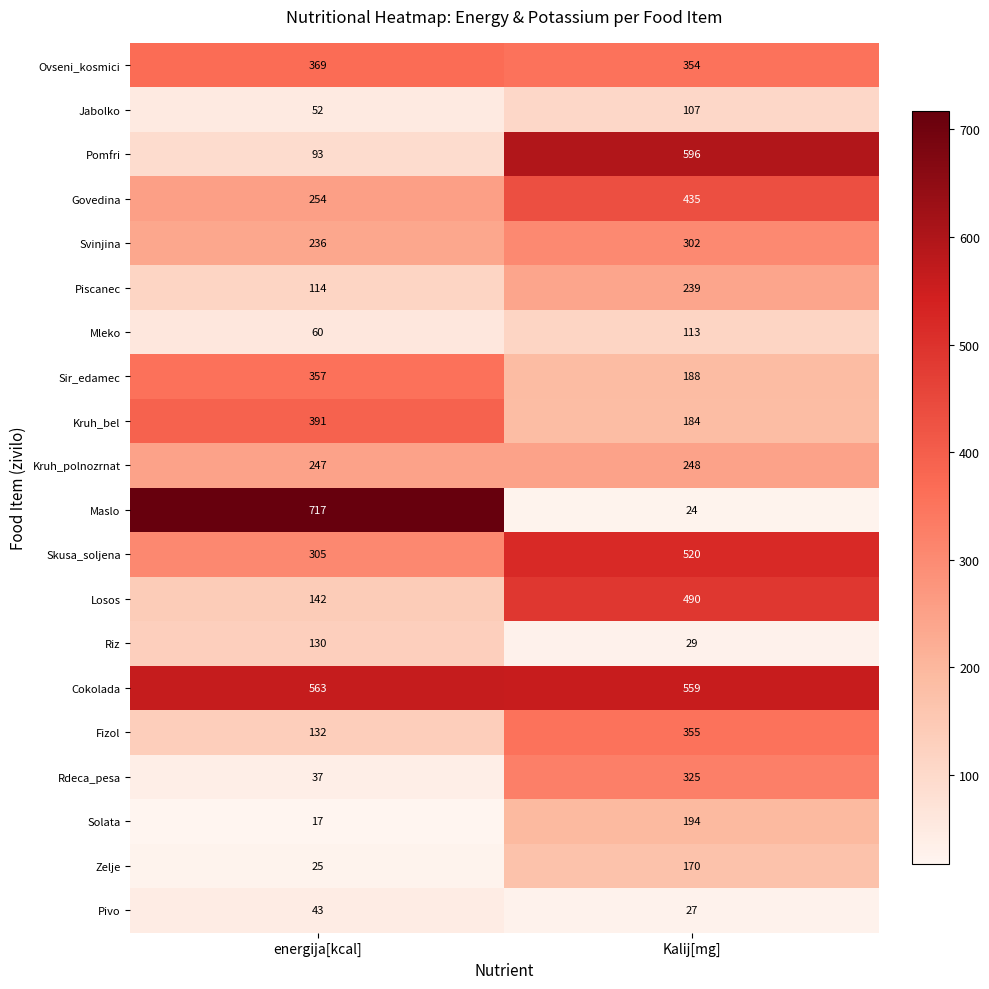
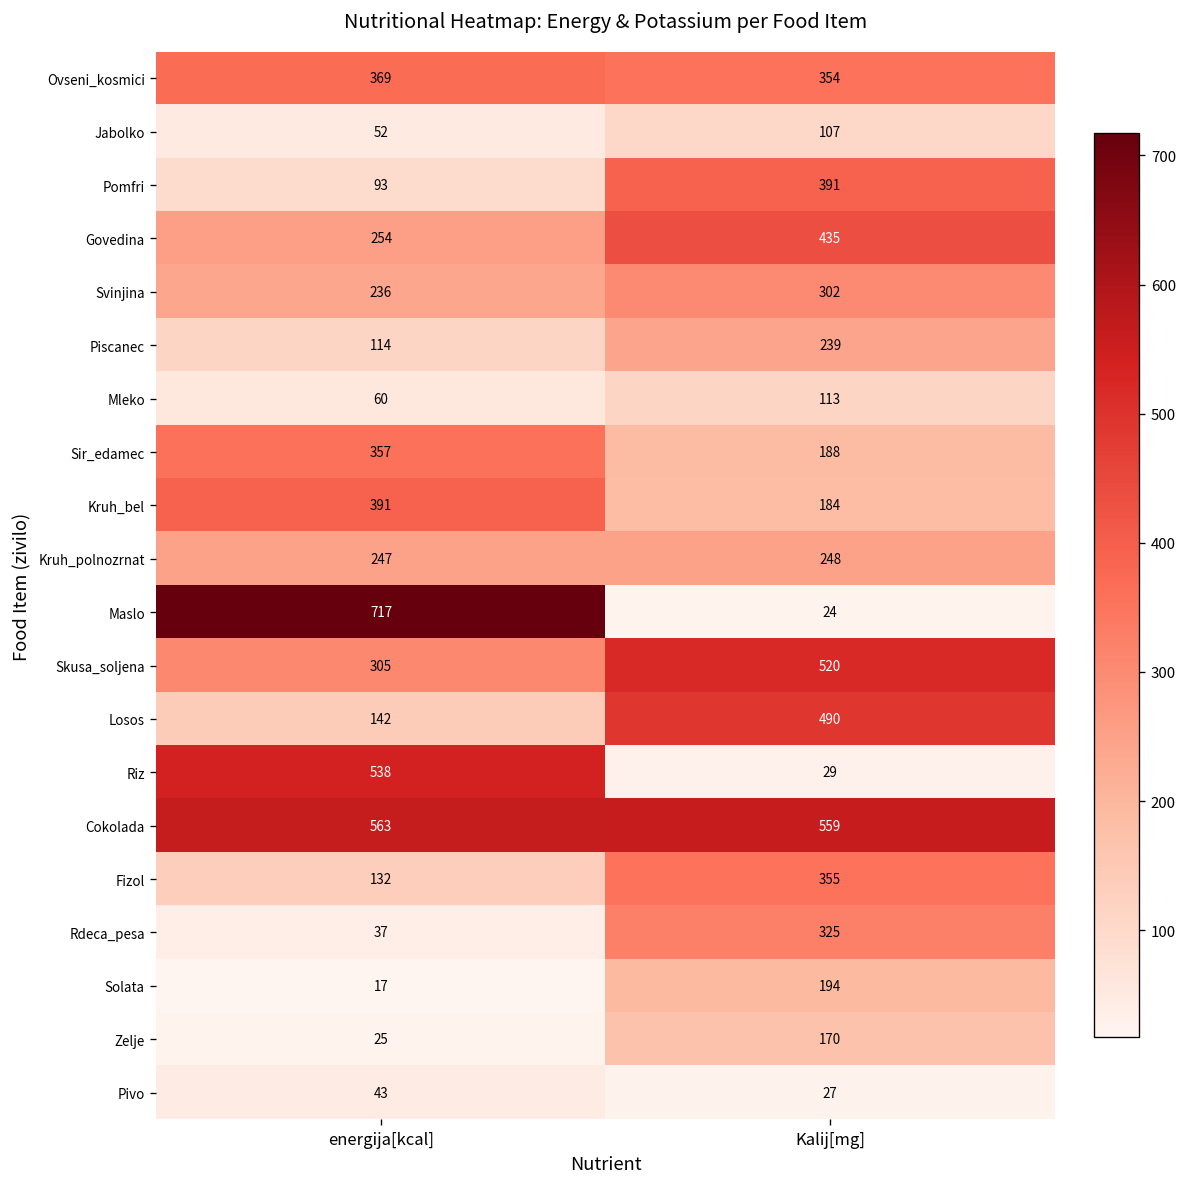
Pomfri, Kalij[mg]: 596 -> 391
Riz, energija[kcal]: 130 -> 538
